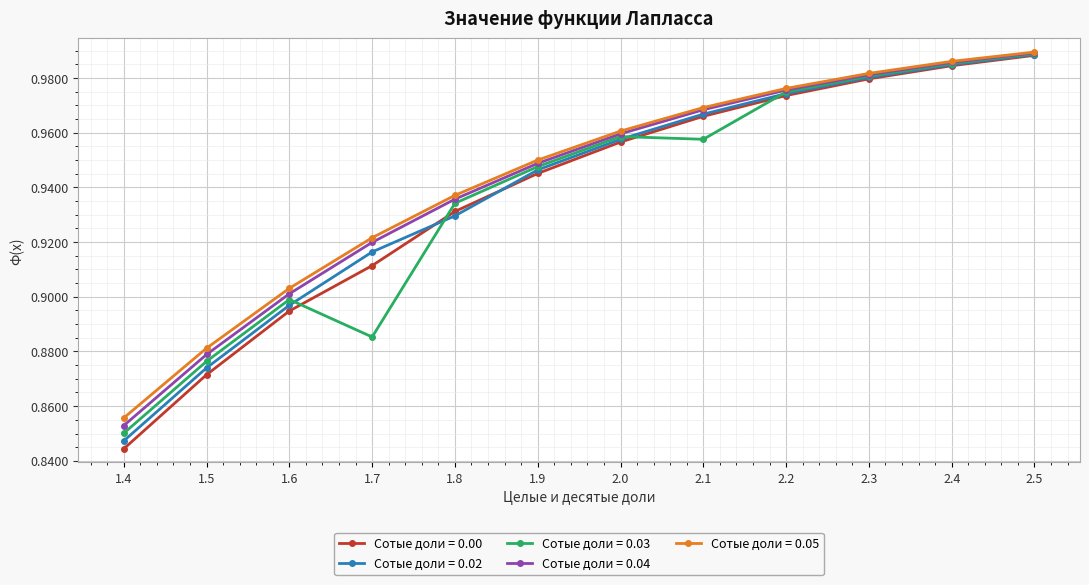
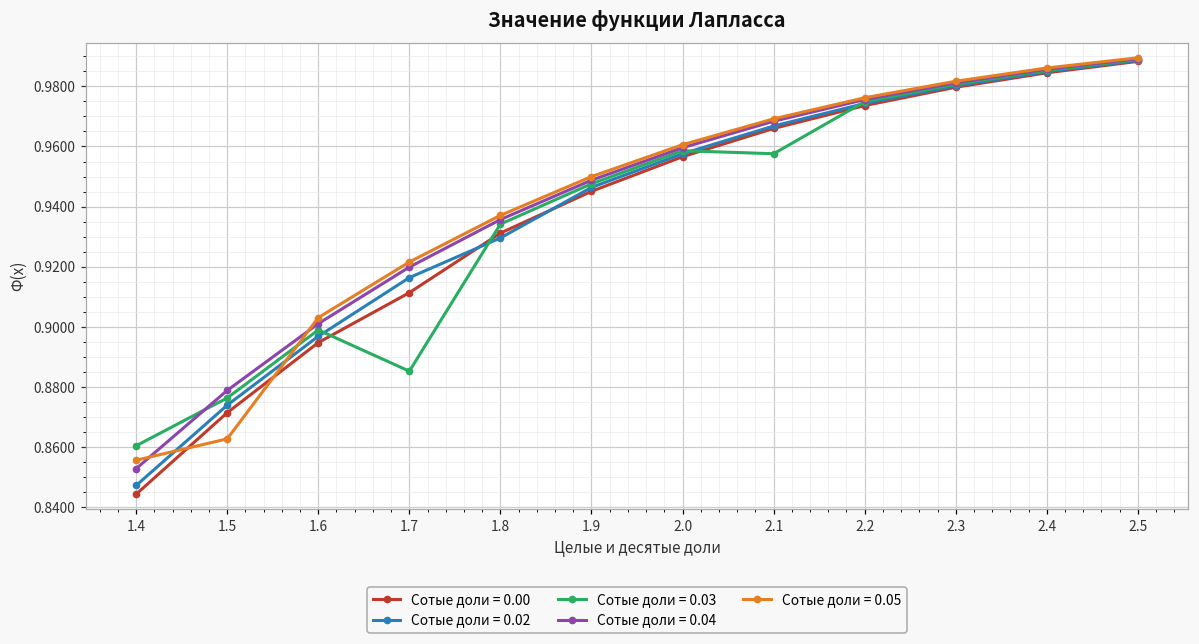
Сотые доли = 0.03, 1.4: 0.850 -> 0.861
Сотые доли = 0.05, 1.5: 0.881 -> 0.863
